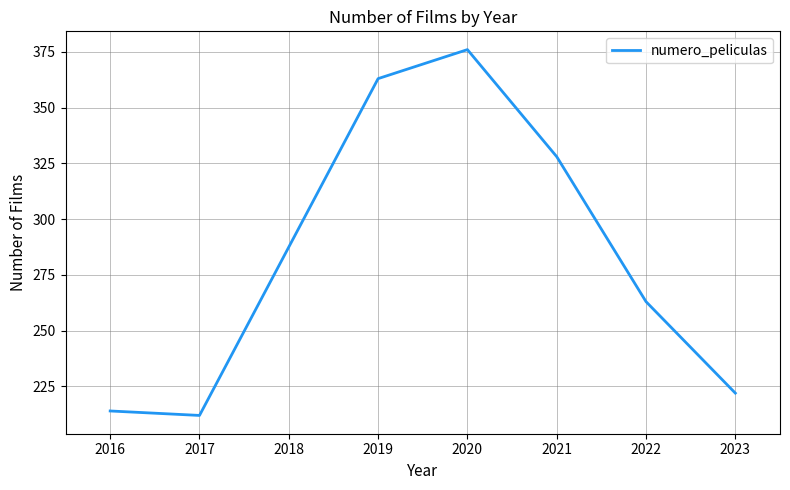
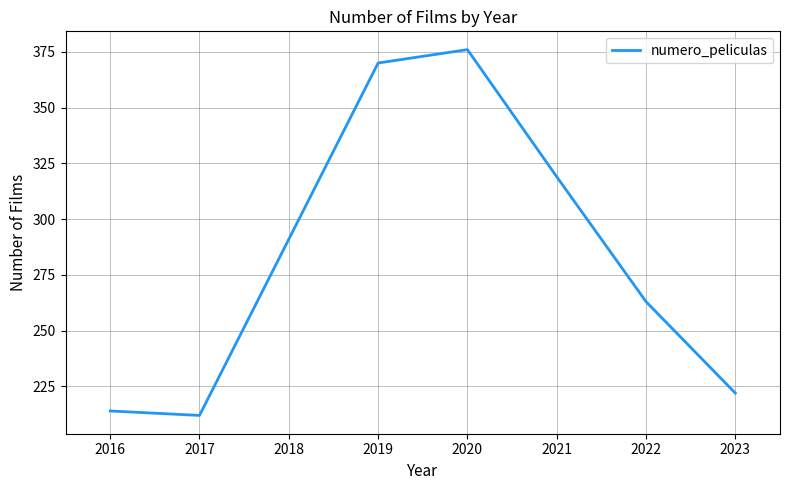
2019: 363 -> 370
2021: 328 -> 319
